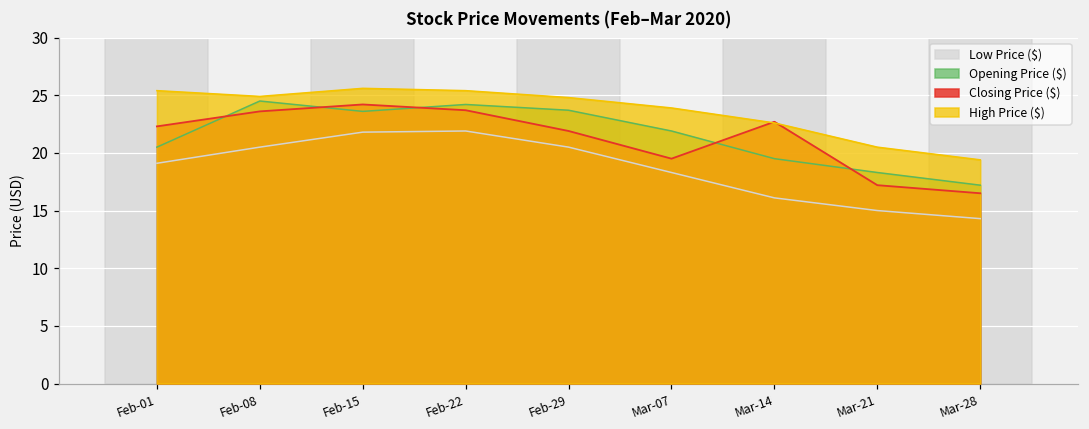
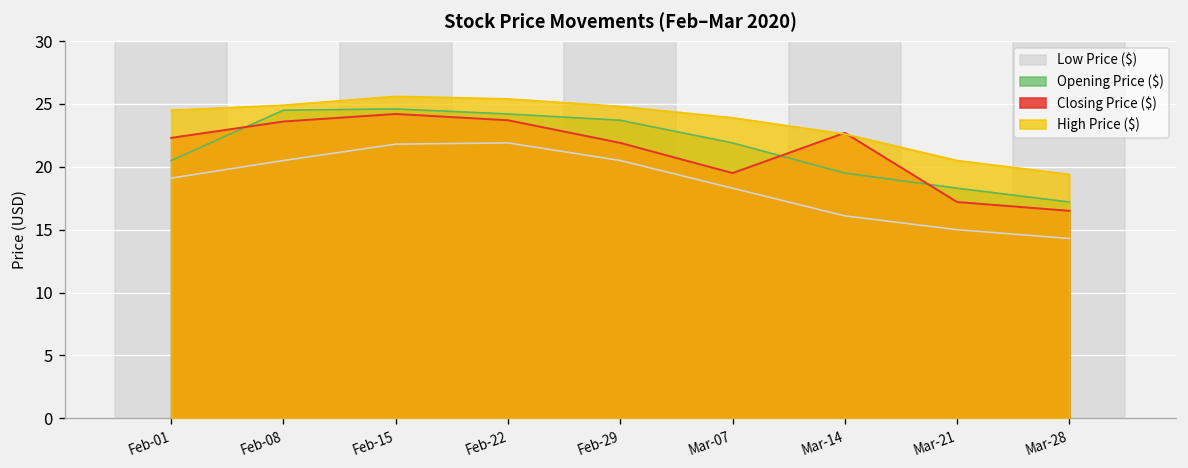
High Price ($), Feb-01: 25.4 -> 24.5
Opening Price ($), Feb-15: 23.6 -> 24.6
